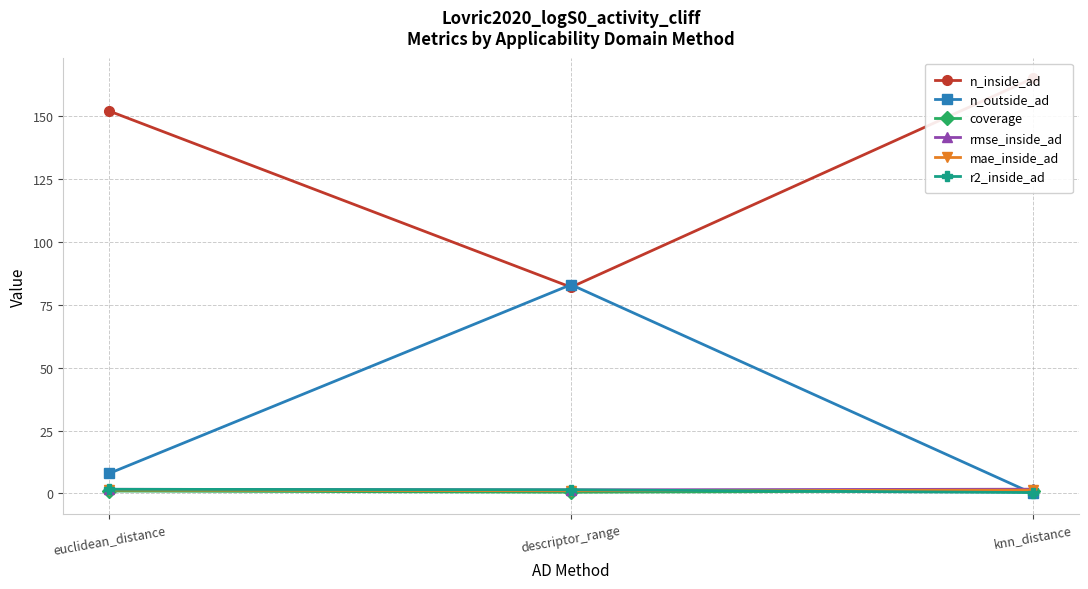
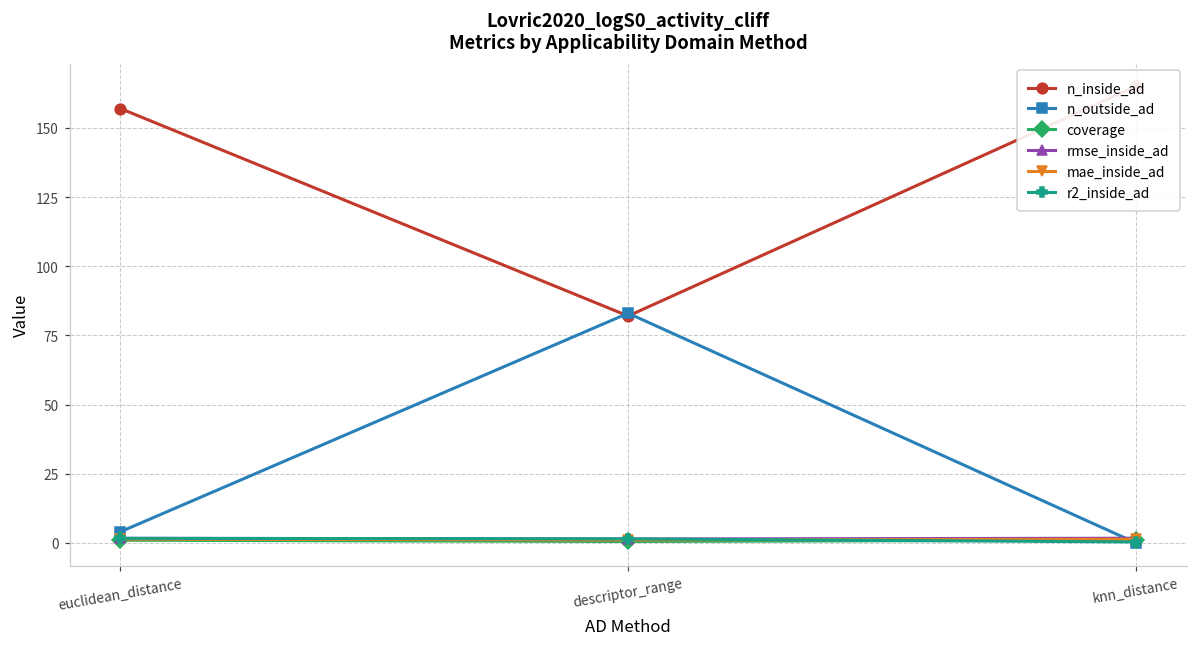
n_inside_ad, euclidean_distance: 152 -> 157
n_outside_ad, euclidean_distance: 8 -> 4
